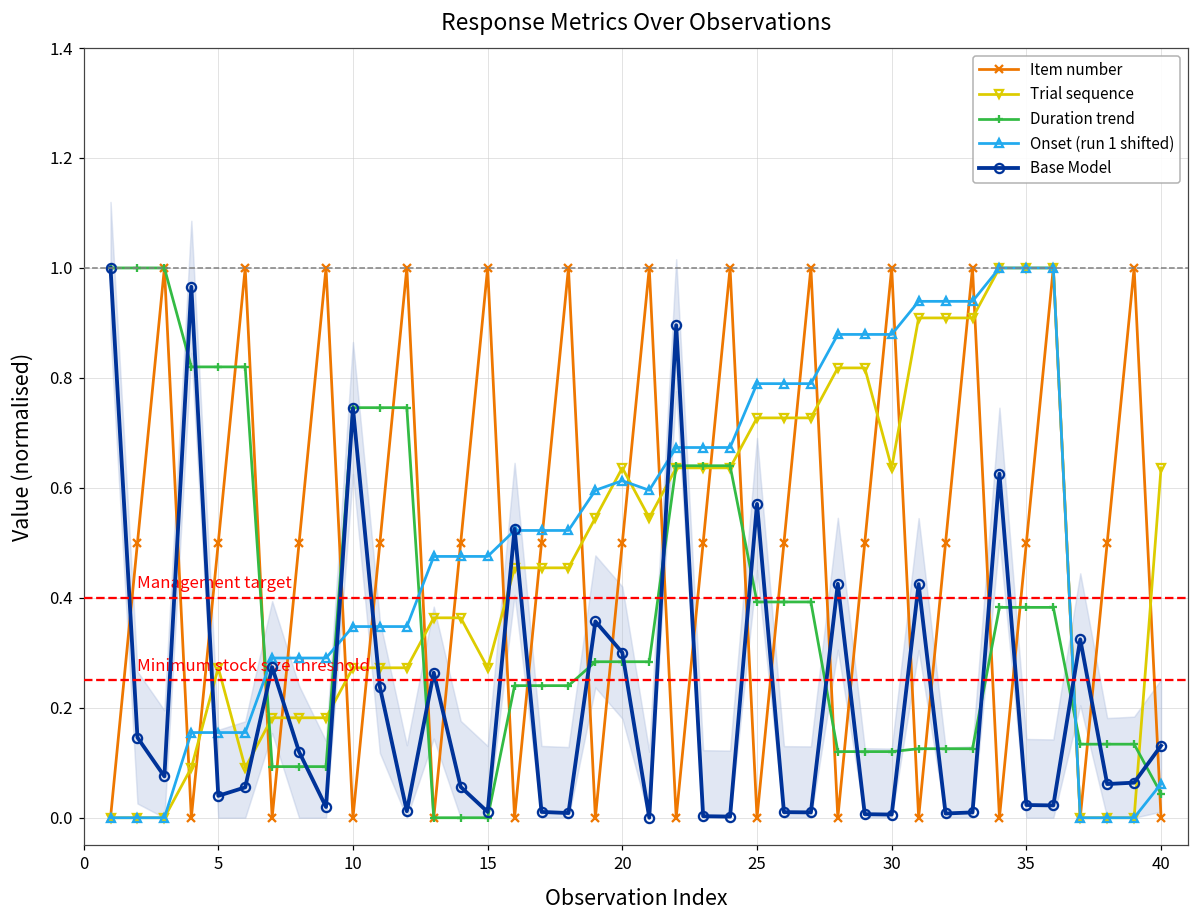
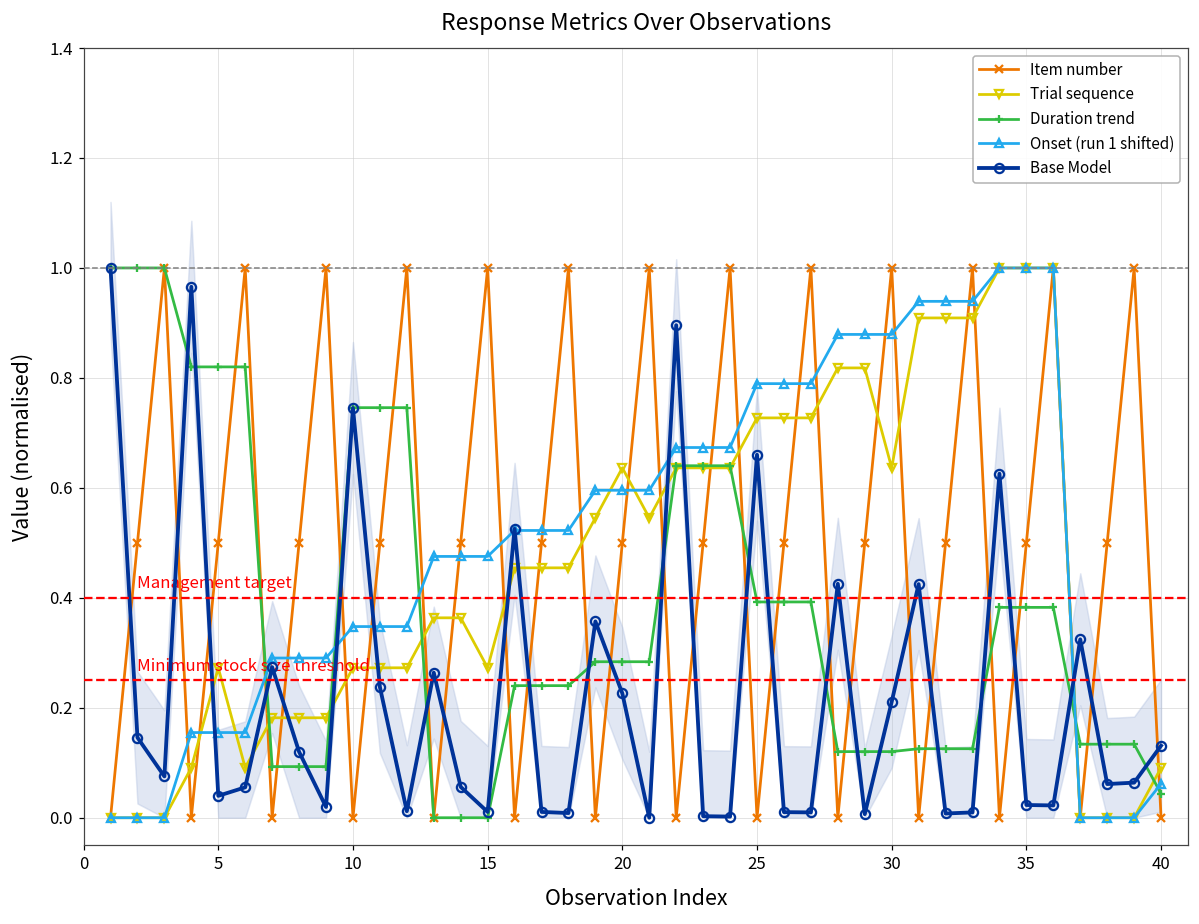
Onset (run 1 shifted), 20: 0.61 -> 0.60
Base Model, 20: 0.30 -> 0.23
Base Model, 25: 0.57 -> 0.66
Base Model, 30: 0.01 -> 0.21
Trial sequence, 40: 0.64 -> 0.09
